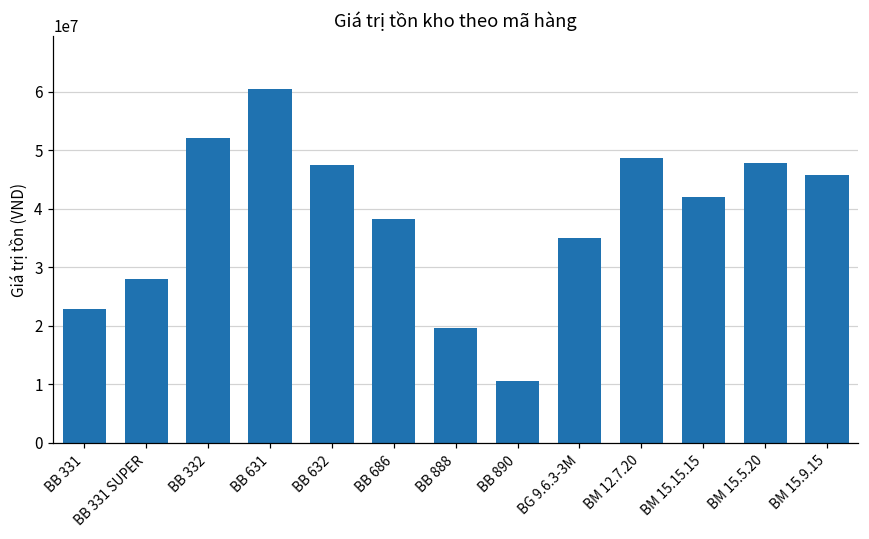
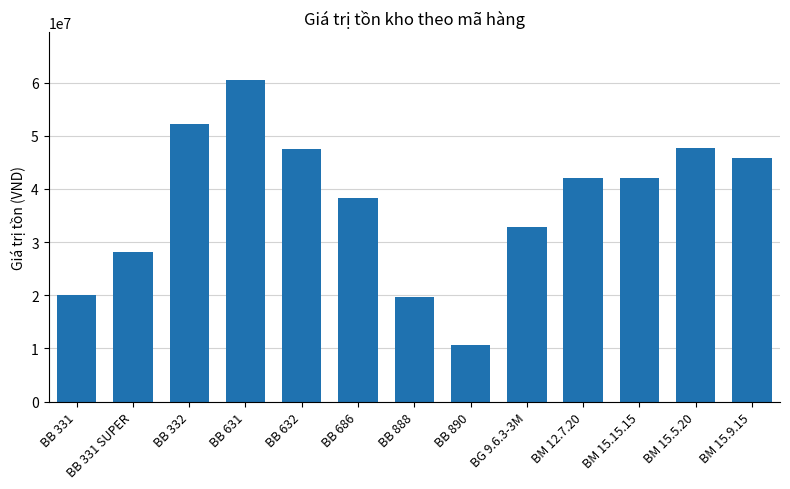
BB 331: 23000000 -> 20000000
BG 9.6.3-3M: 35000000 -> 33000000
BM 12.7.20: 49000000 -> 42000000
